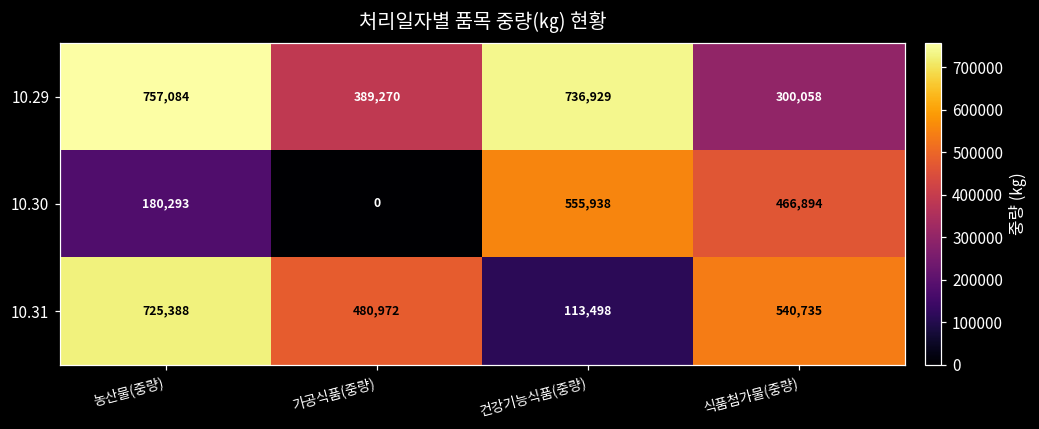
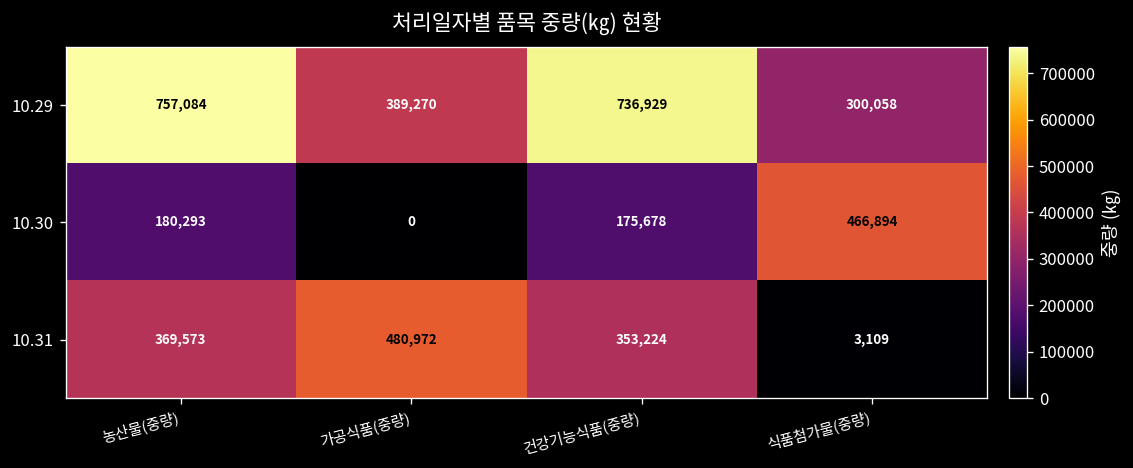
10.30, 건강기능식품(중량): 555,938 -> 175,678
10.31, 농산물(중량): 725,388 -> 369,573
10.31, 건강기능식품(중량): 113,498 -> 353,224
10.31, 식품첨가물(중량): 540,735 -> 3,109
